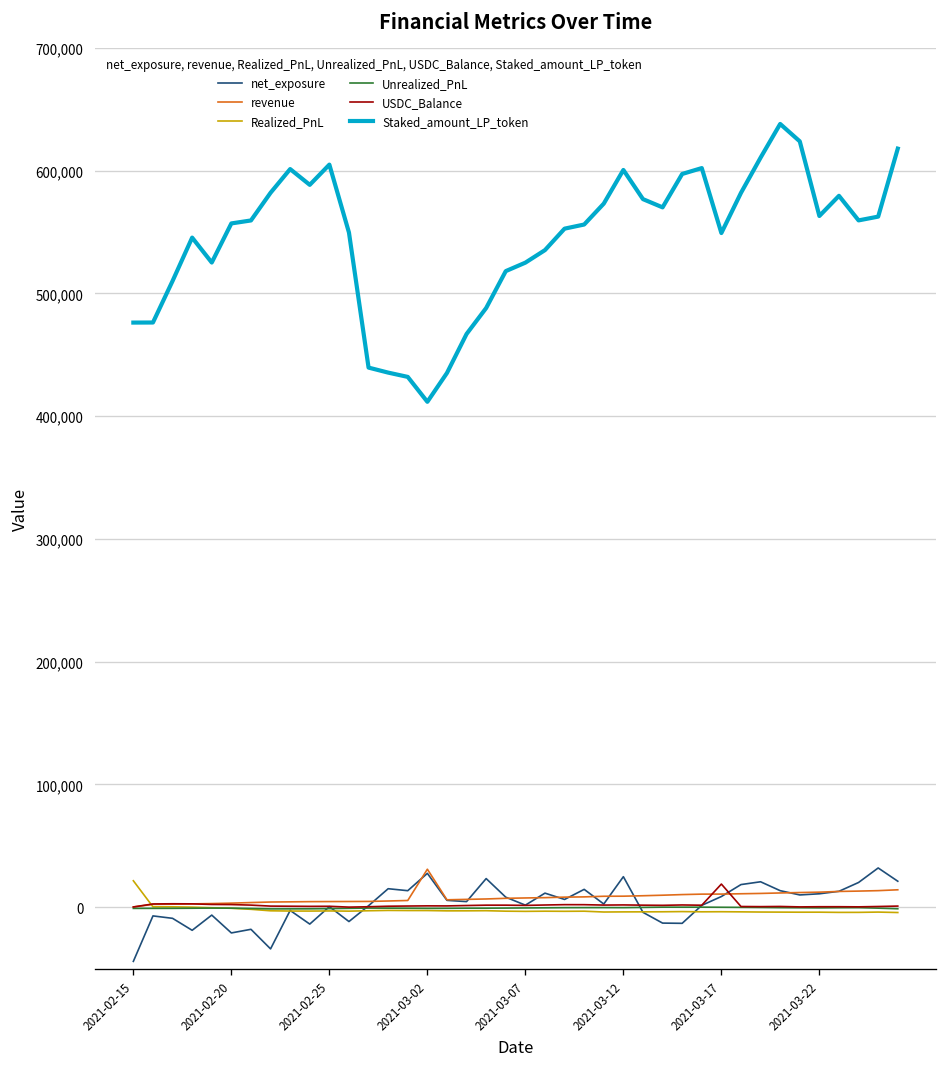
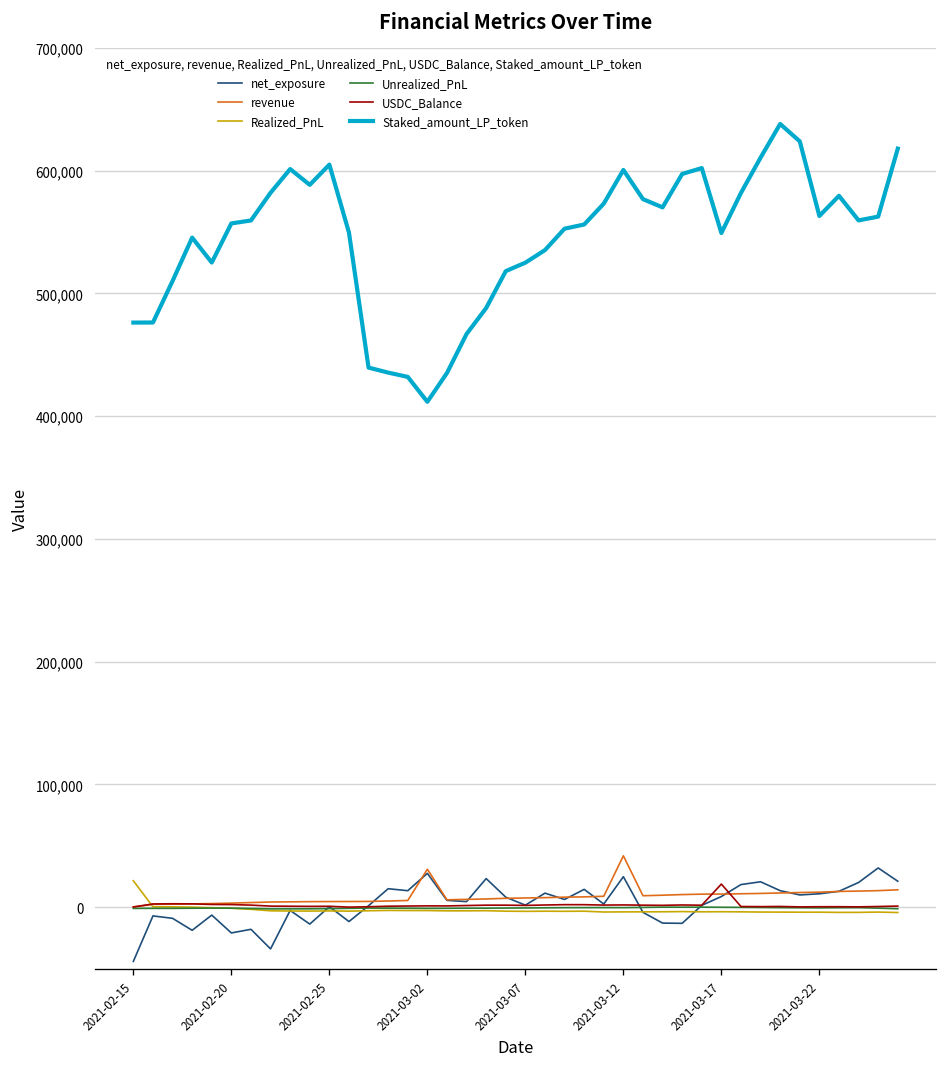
revenue, 2021-03-12: 9,000 -> 42,000
